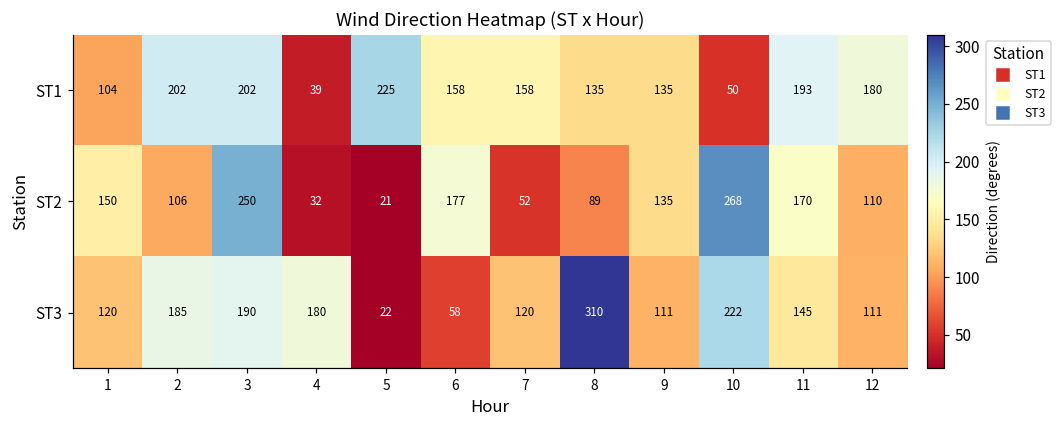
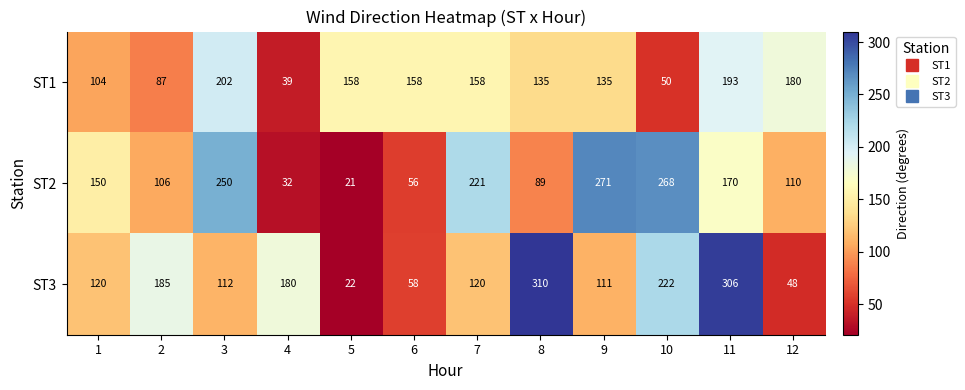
ST1, 2: 202 -> 87
ST1, 5: 225 -> 158
ST2, 6: 177 -> 56
ST2, 7: 52 -> 221
ST2, 9: 135 -> 271
ST3, 3: 190 -> 112
ST3, 11: 145 -> 306
ST3, 12: 111 -> 48
